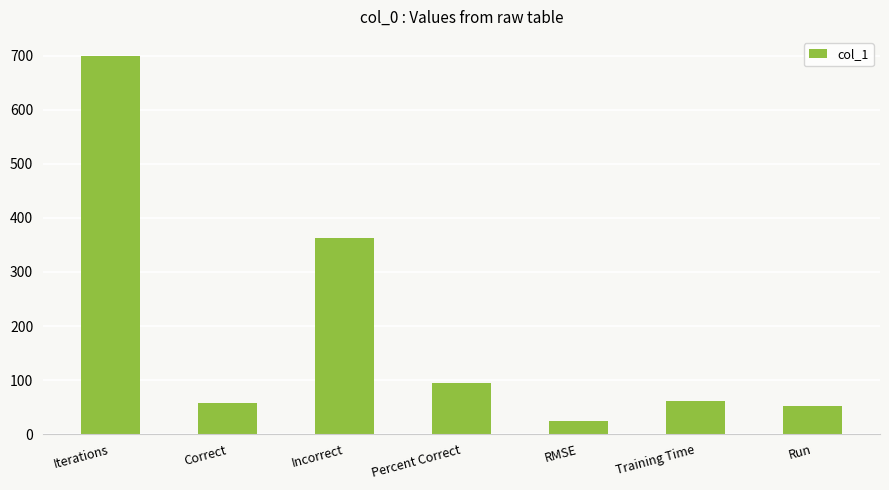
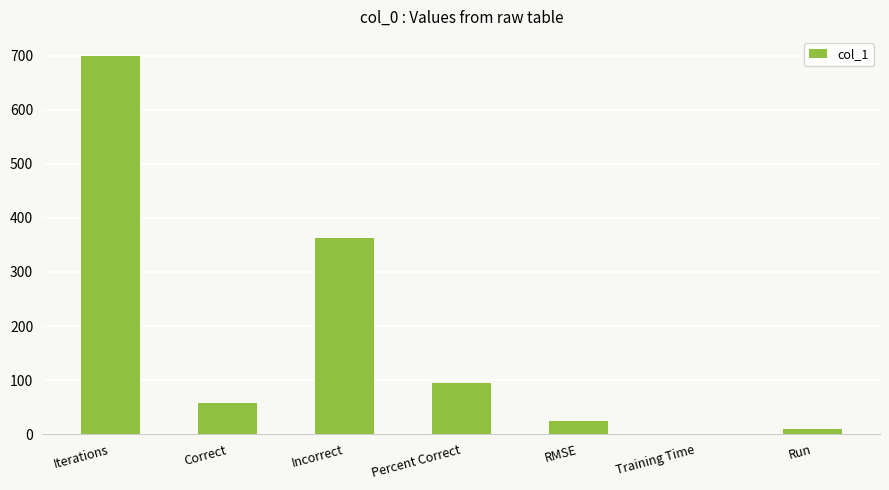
Training Time: 60 -> 0
Run: 50 -> 10
